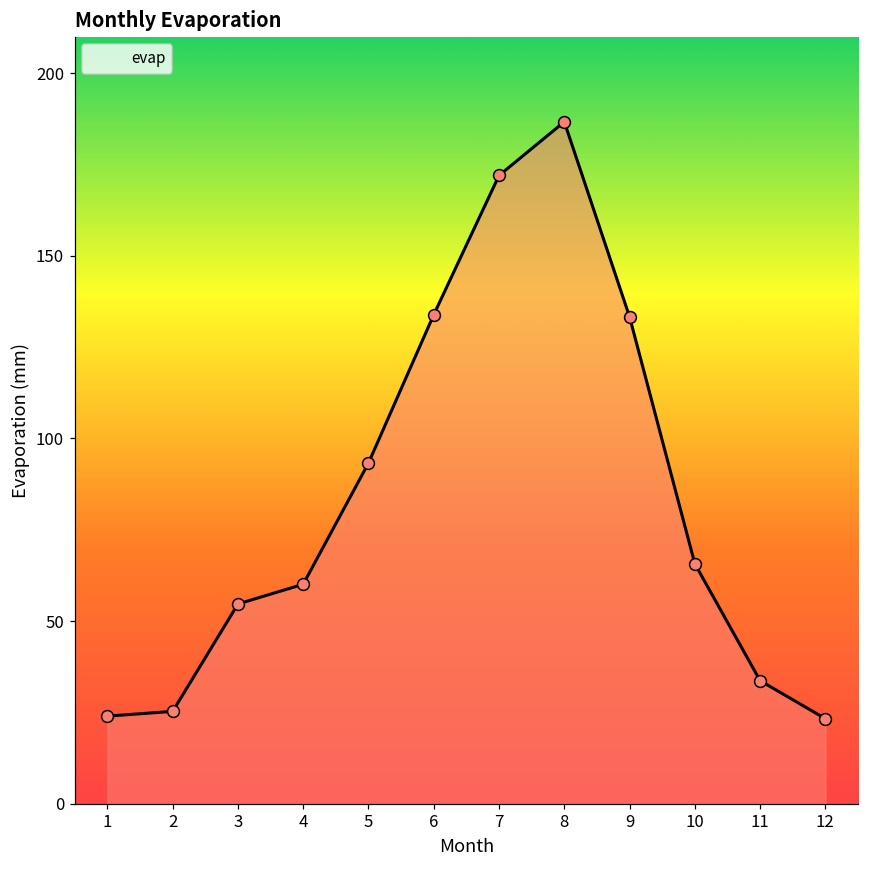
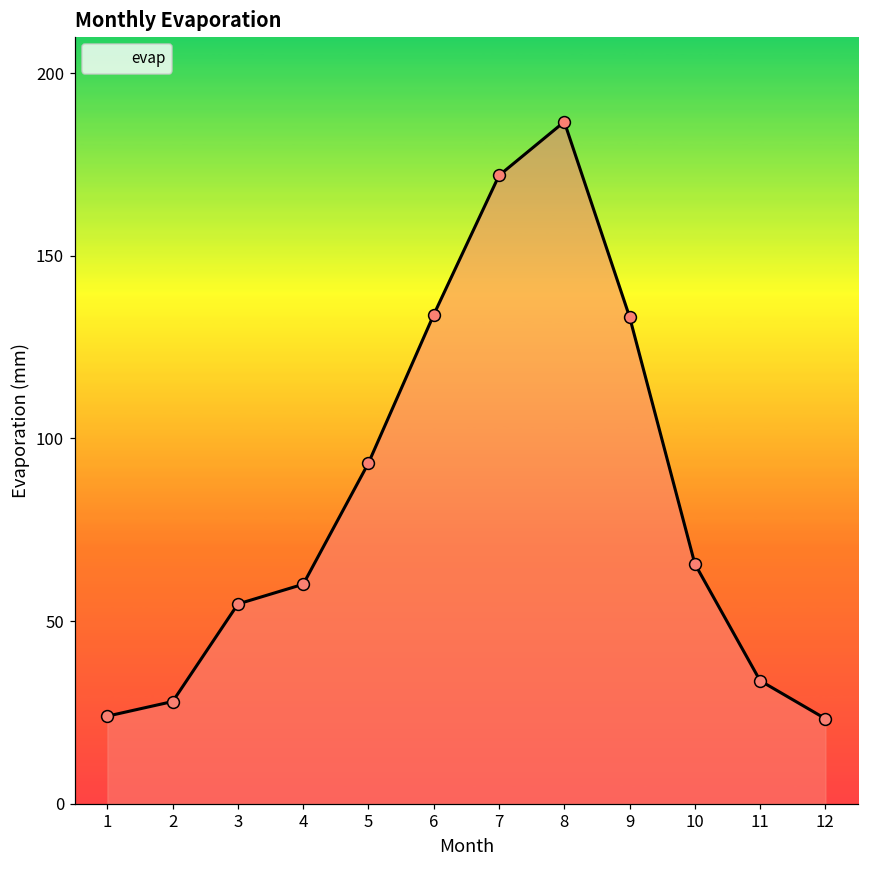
2: 25 -> 28
